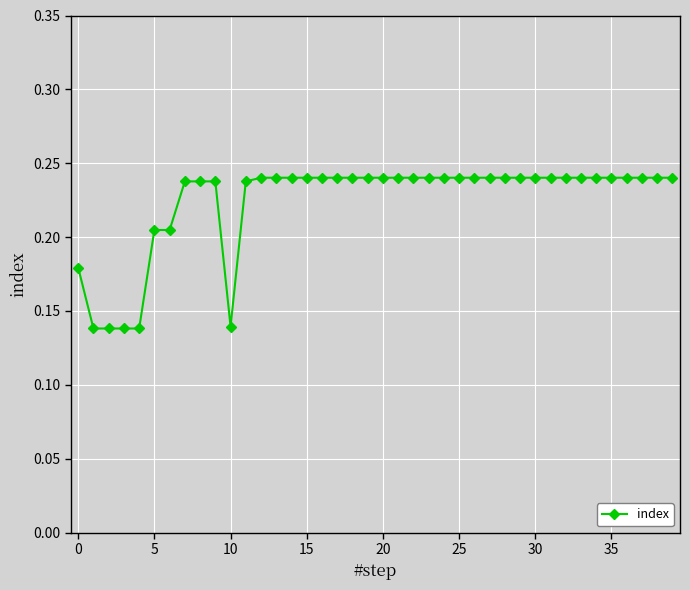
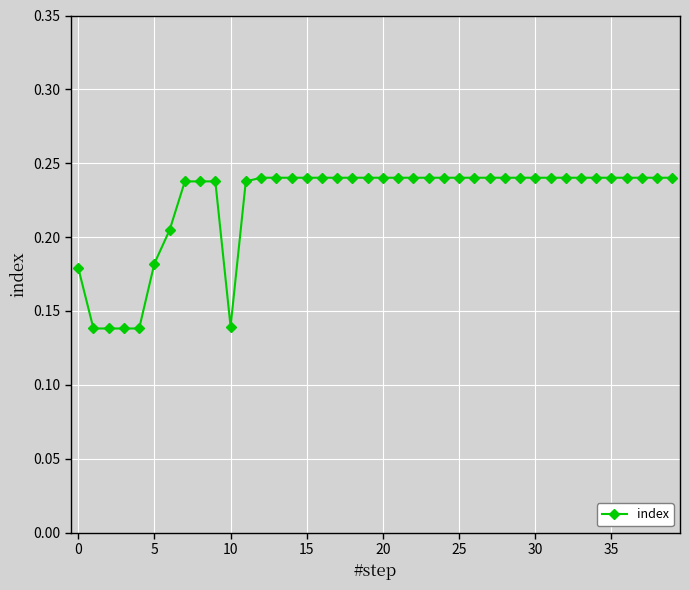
5: 0.205 -> 0.182
